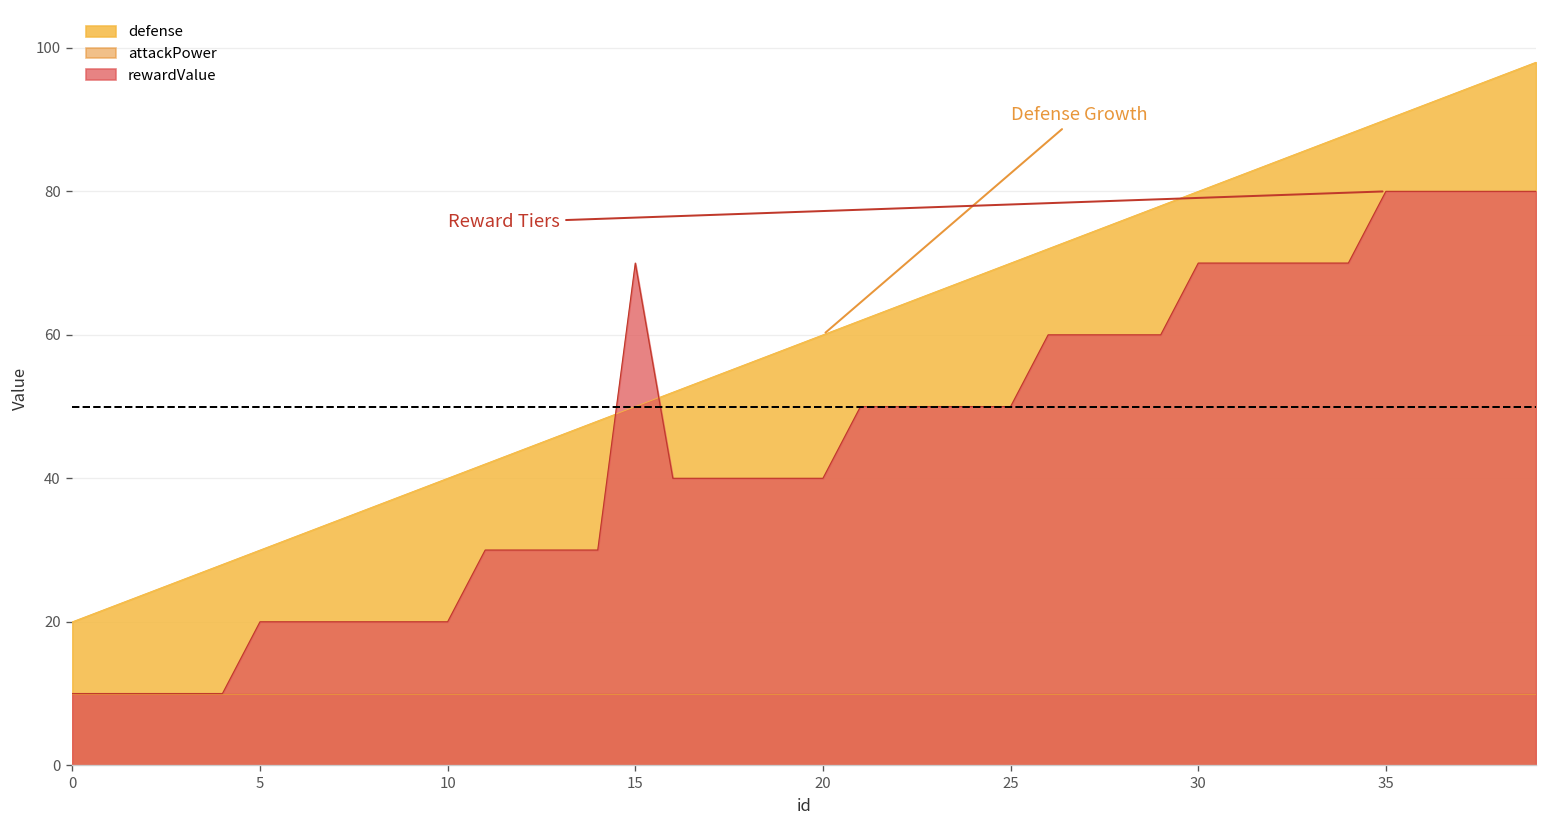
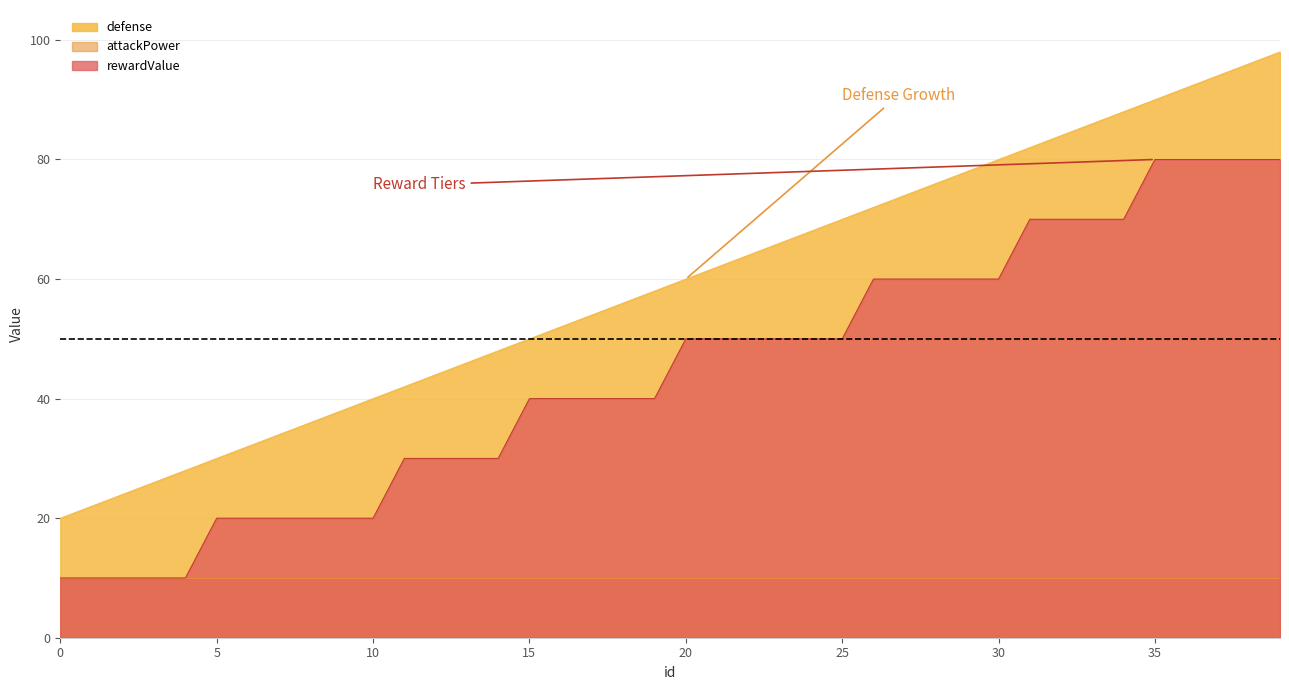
rewardValue, 15: 70 -> 40
rewardValue, 20: 40 -> 50
rewardValue, 30: 70 -> 60
